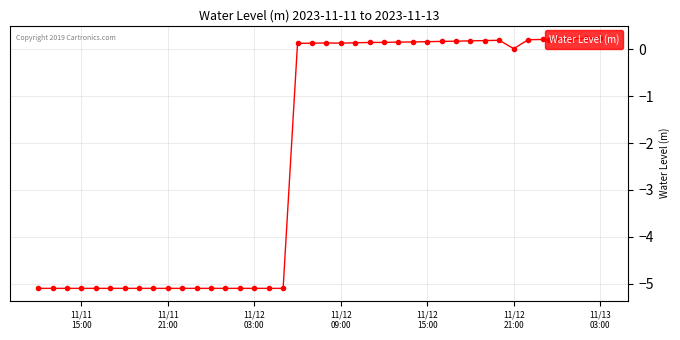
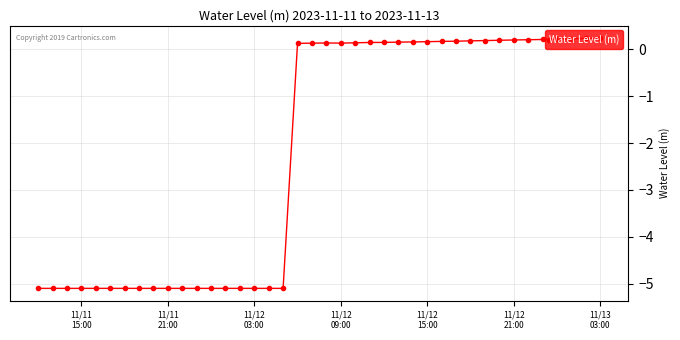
11/12 21:00: 0.0 -> 0.2
